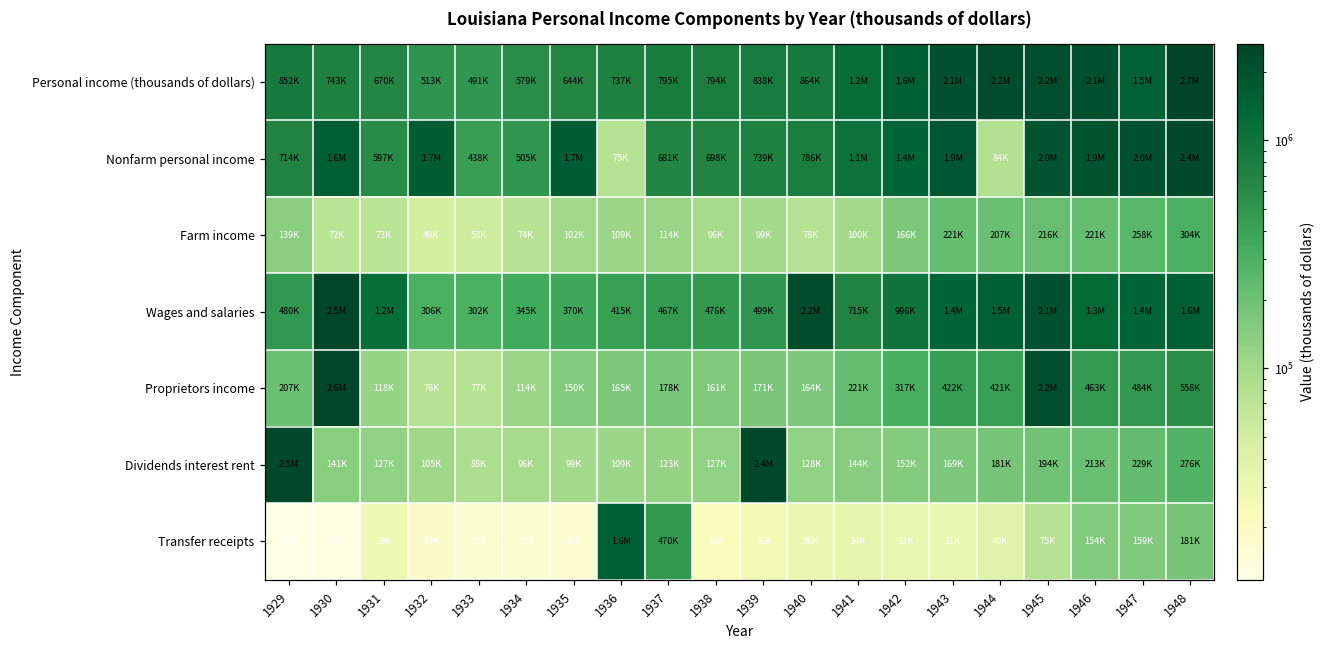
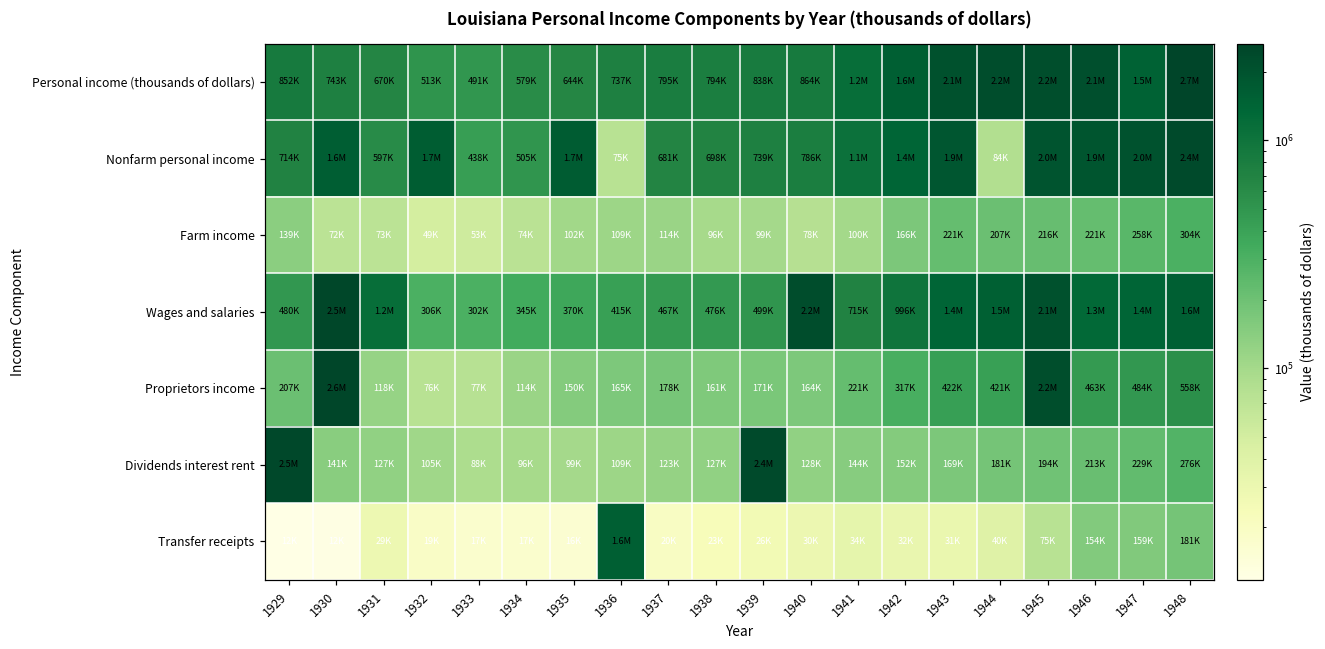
Transfer receipts, 1937: 470K -> 20K
